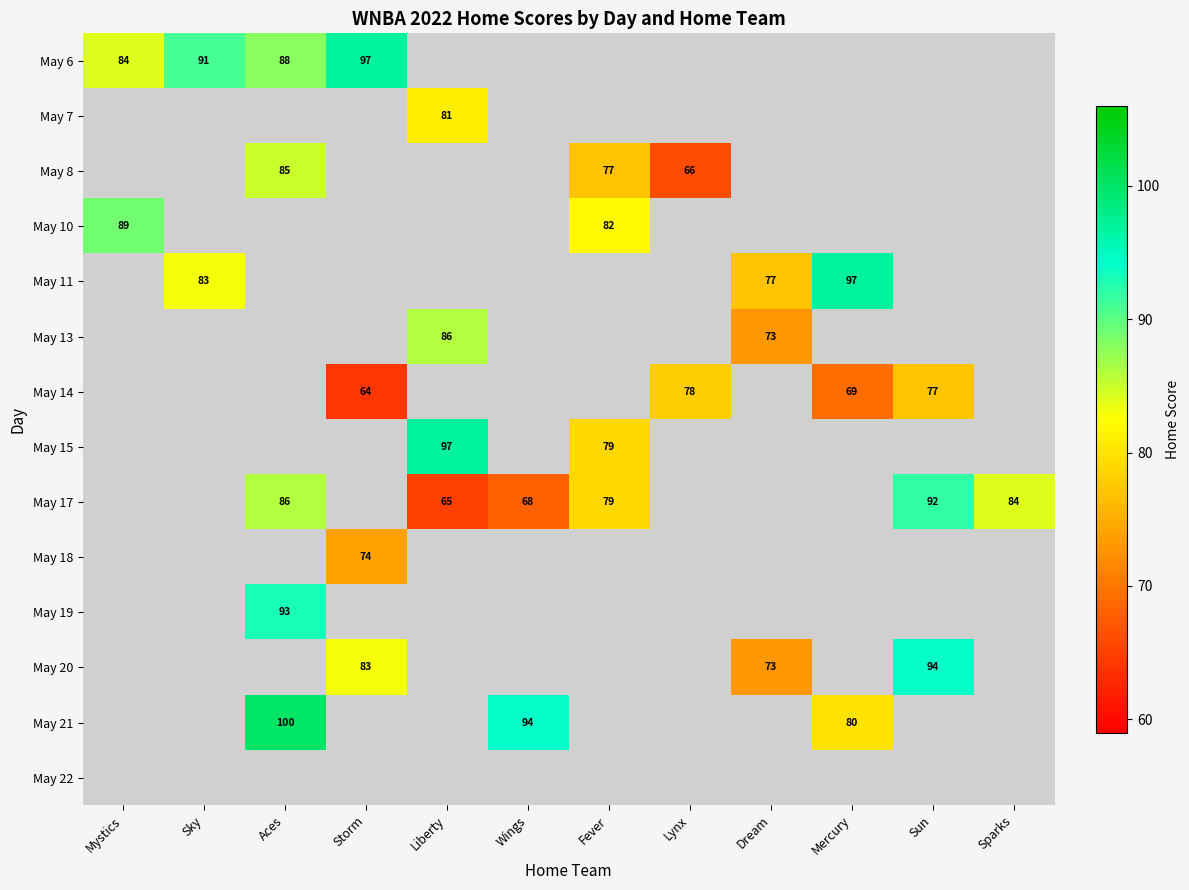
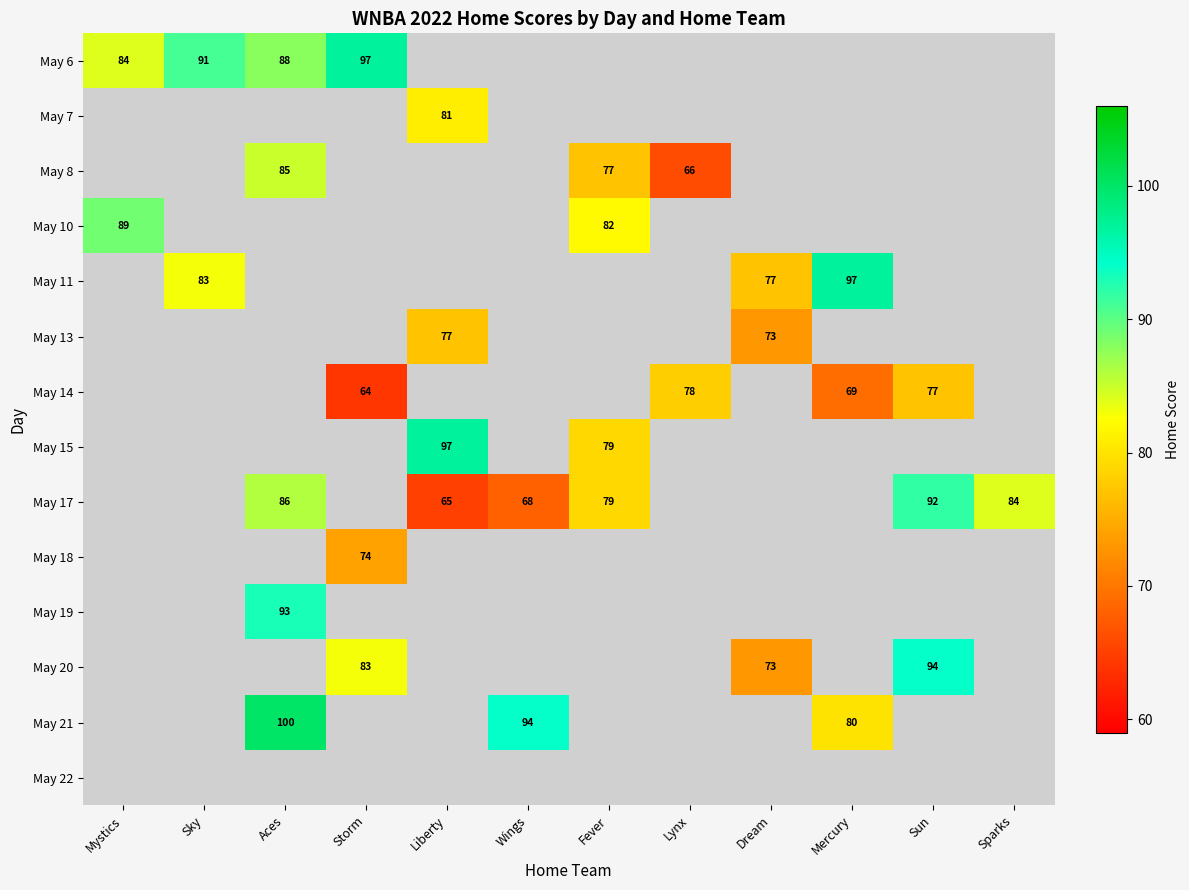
May 13, Liberty: 86 -> 77
